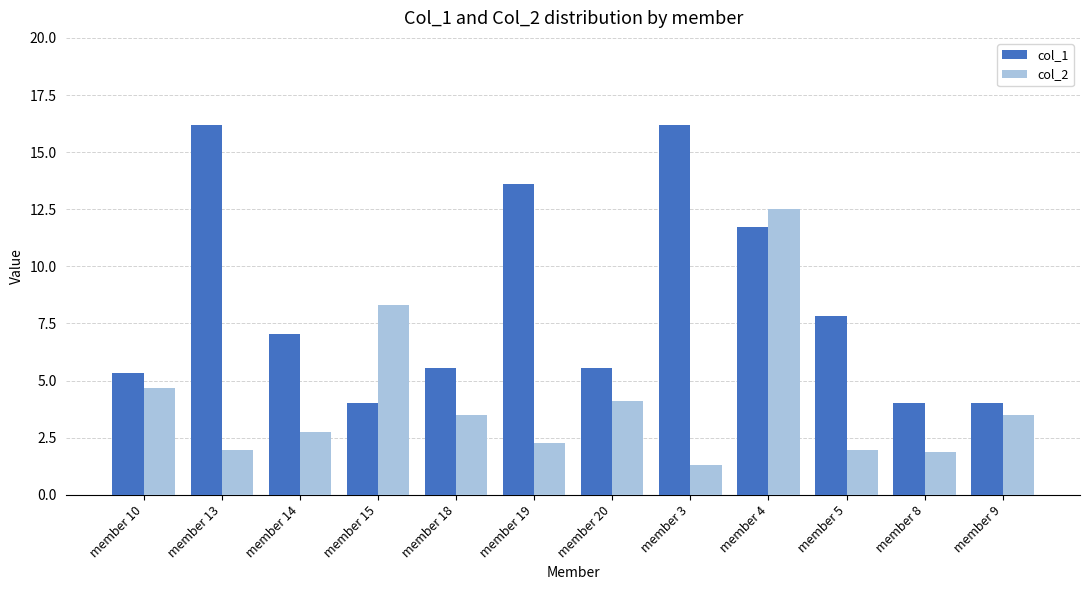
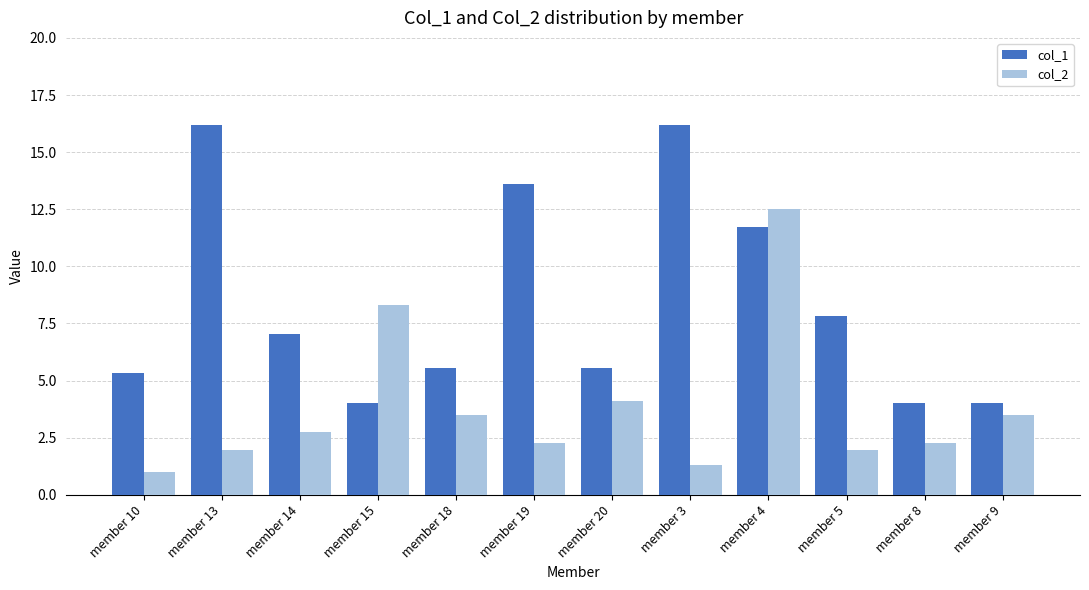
col_2, member 10: 4.7 -> 1.0
col_2, member 8: 1.9 -> 2.3
